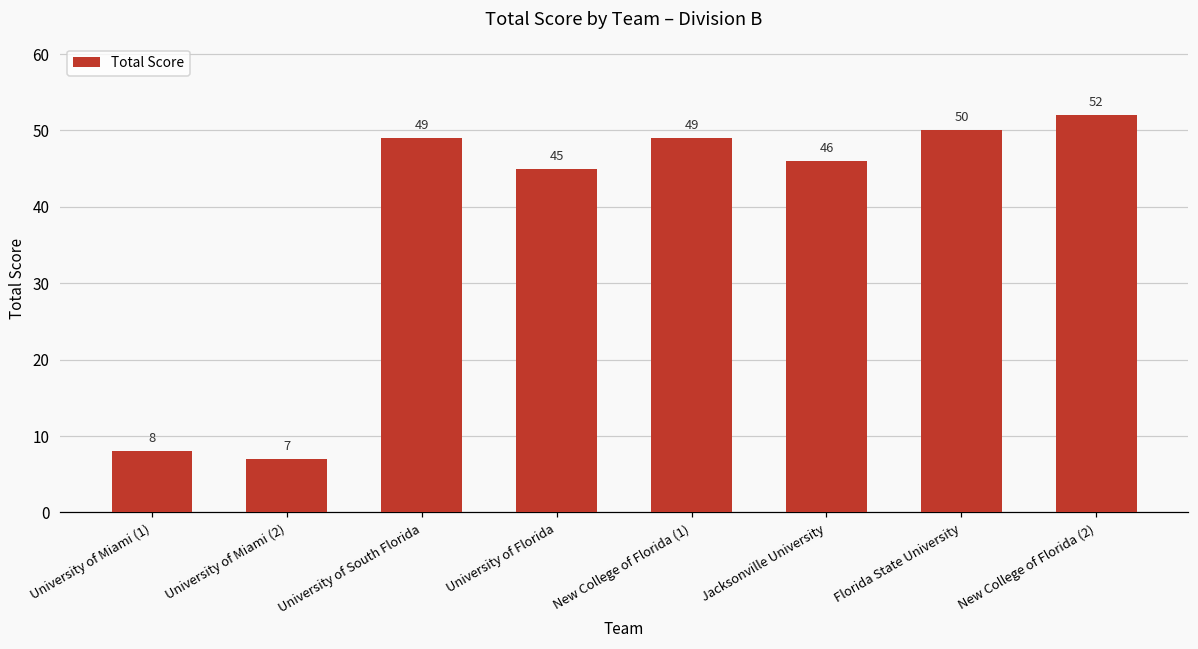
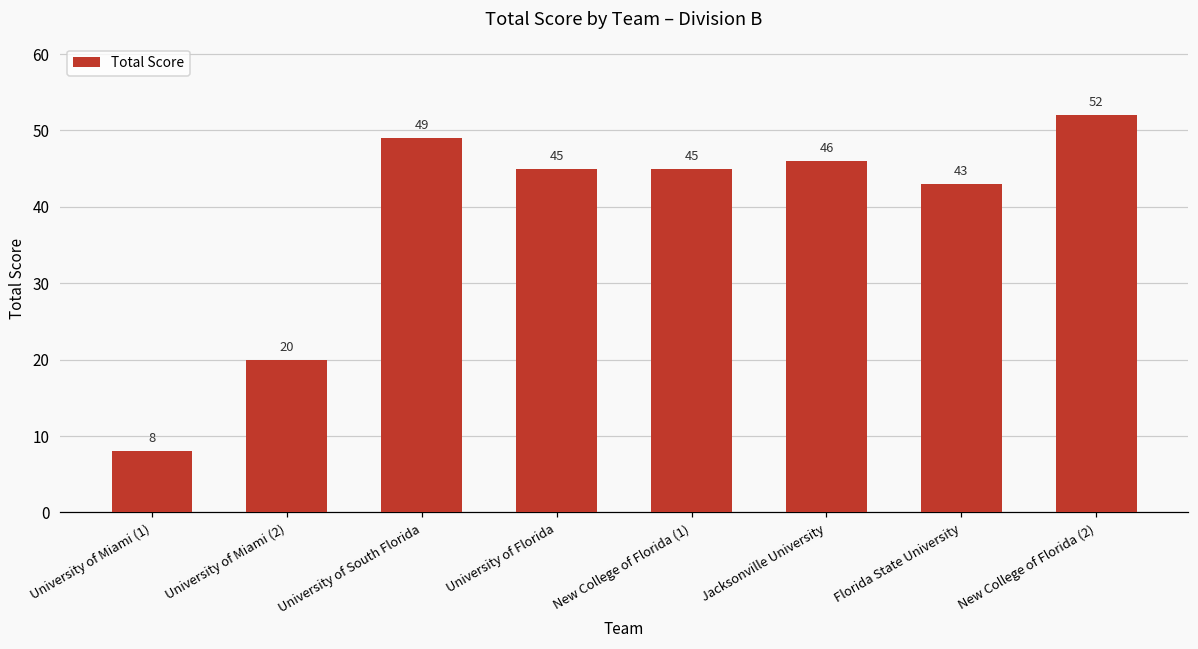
University of Miami (2): 7 -> 20
New College of Florida (1): 49 -> 45
Florida State University: 50 -> 43
